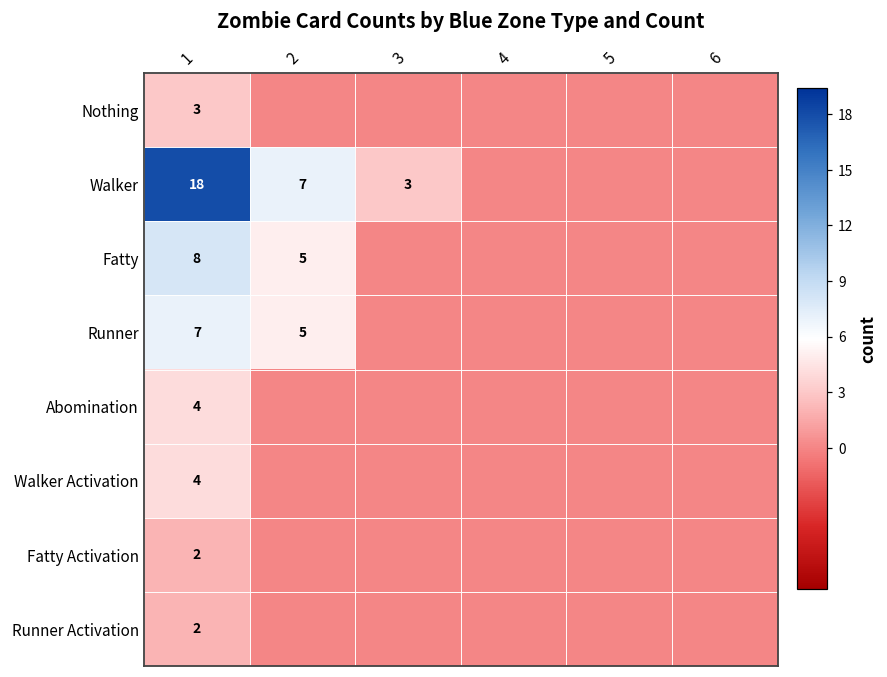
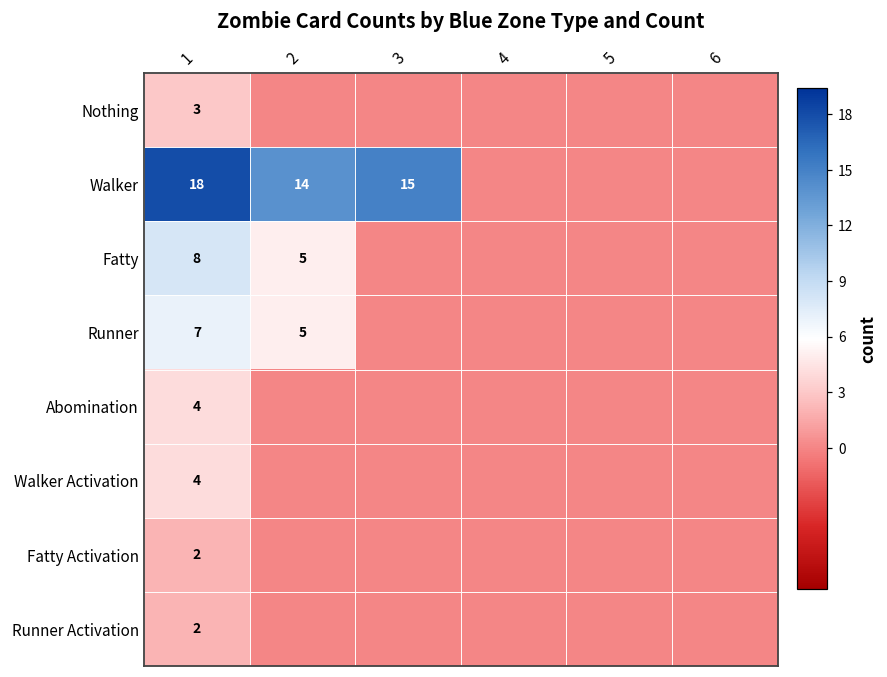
Walker, 2: 7 -> 14
Walker, 3: 3 -> 15
